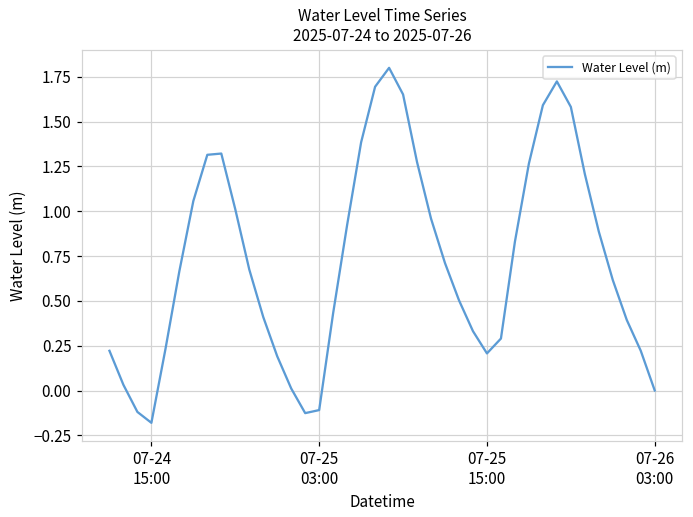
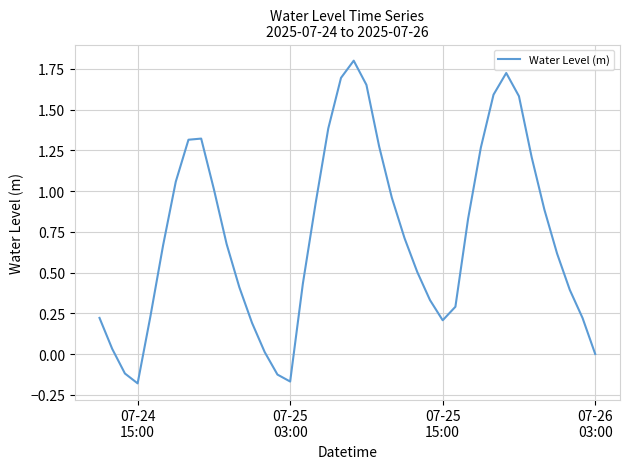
07-25 03:00: -0.11 -> -0.17
